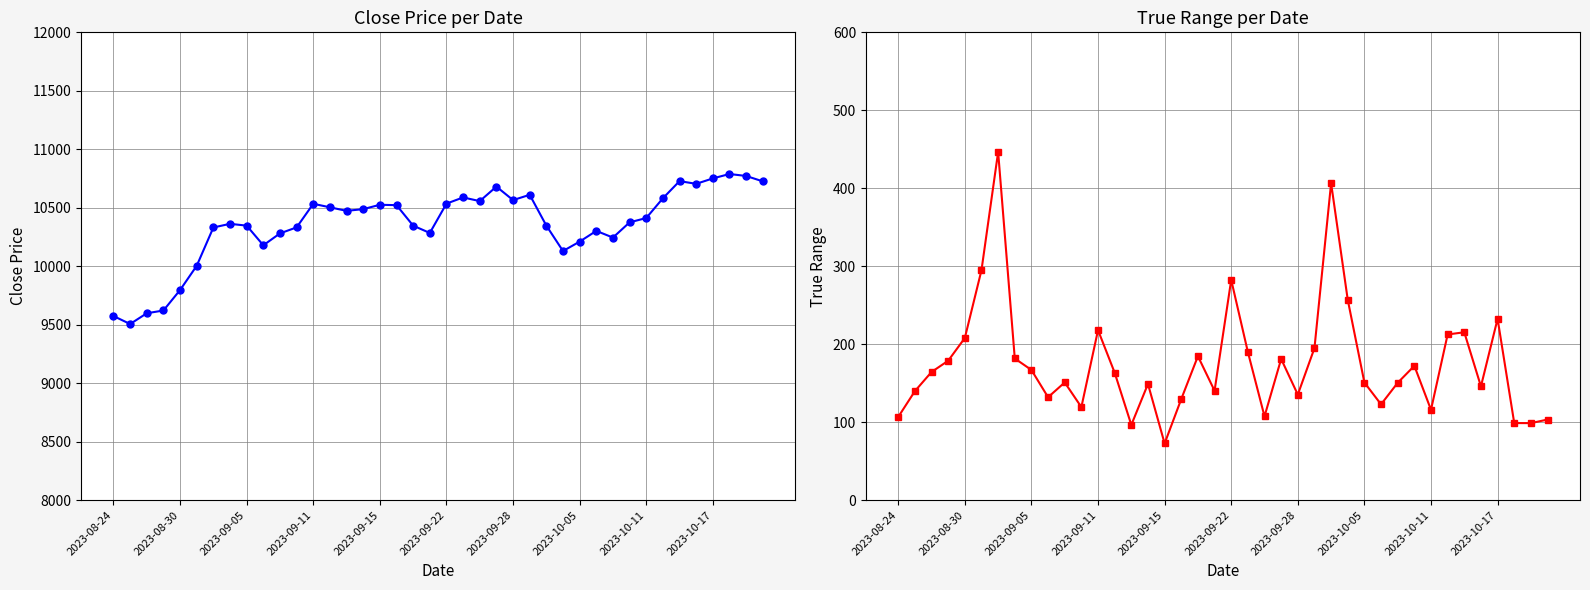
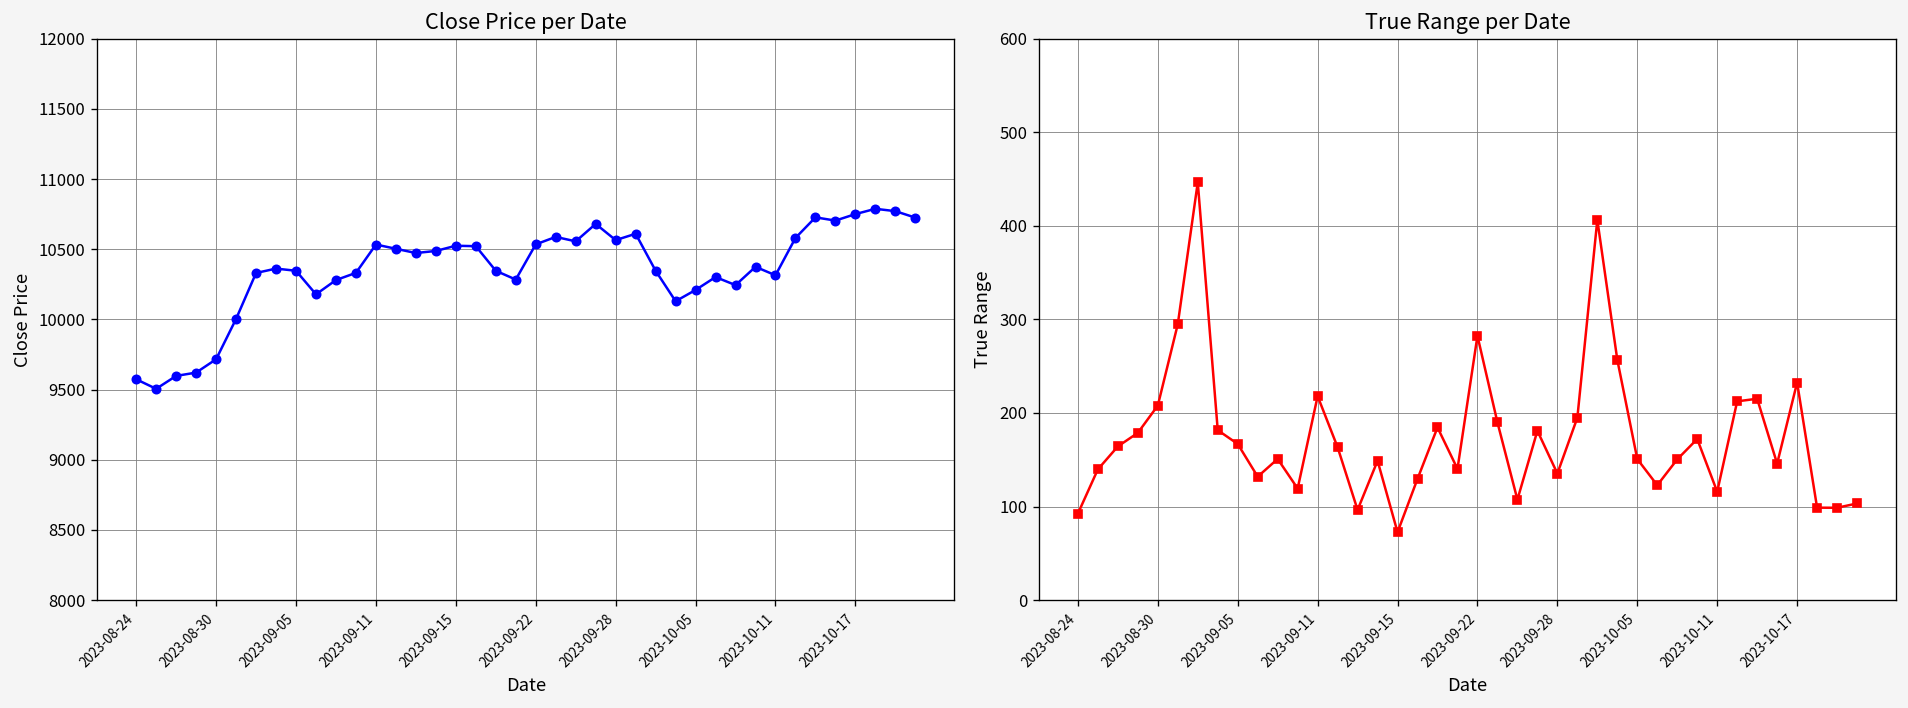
Close Price per Date, 2023-08-30: 9800 -> 9720
Close Price per Date, 2023-10-11: 10410 -> 10310
True Range per Date, 2023-08-24: 110 -> 90
